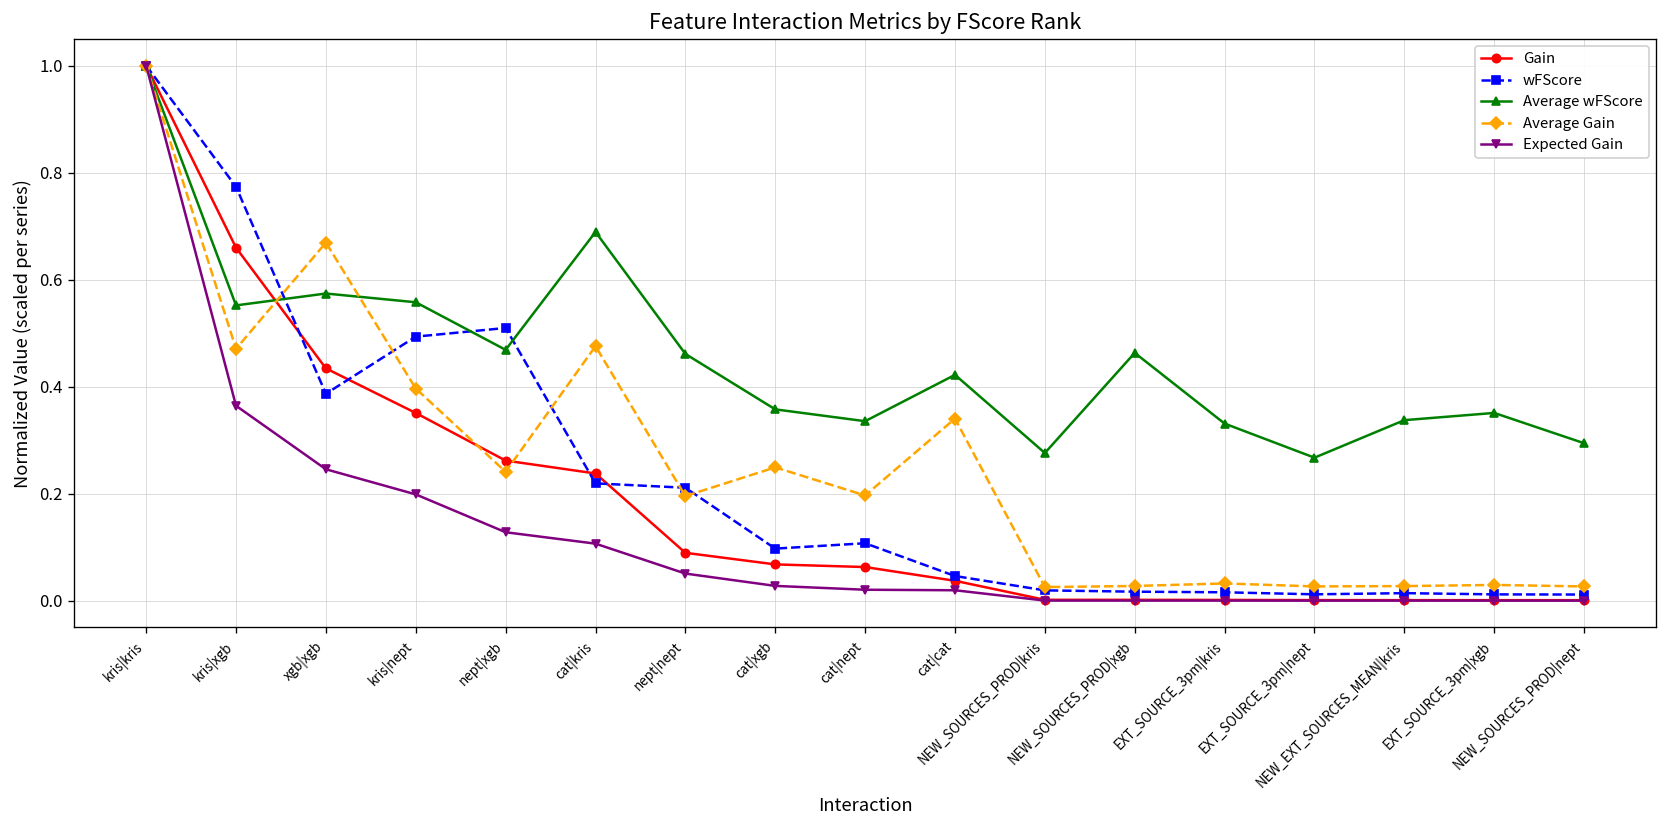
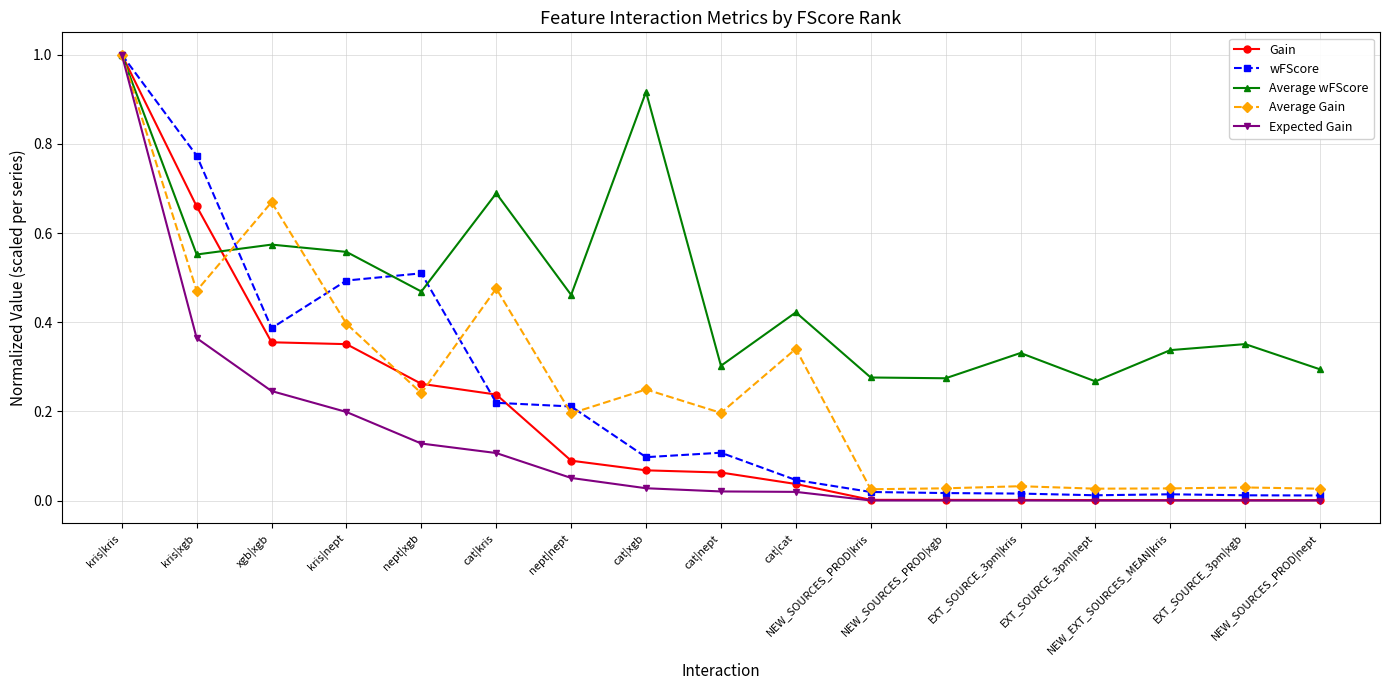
Gain, xgb|xgb: 0.43 -> 0.36
Average wFScore, cat|xgb: 0.36 -> 0.92
Average wFScore, cat|nept: 0.34 -> 0.30
Average wFScore, NEW_SOURCES_PROD|xgb: 0.46 -> 0.27
